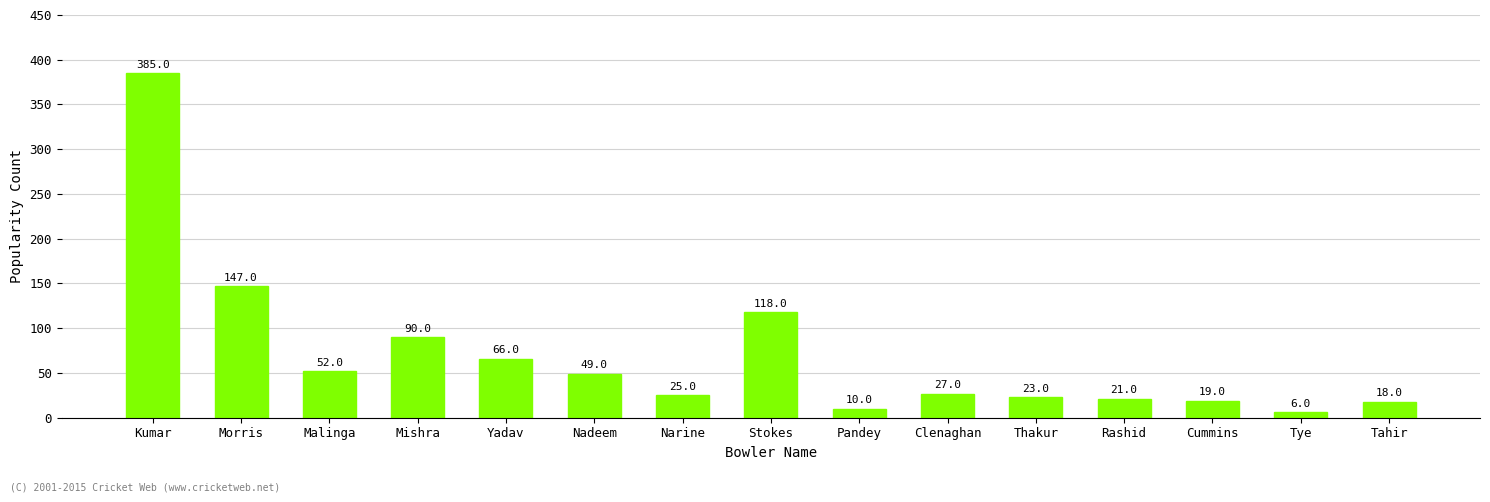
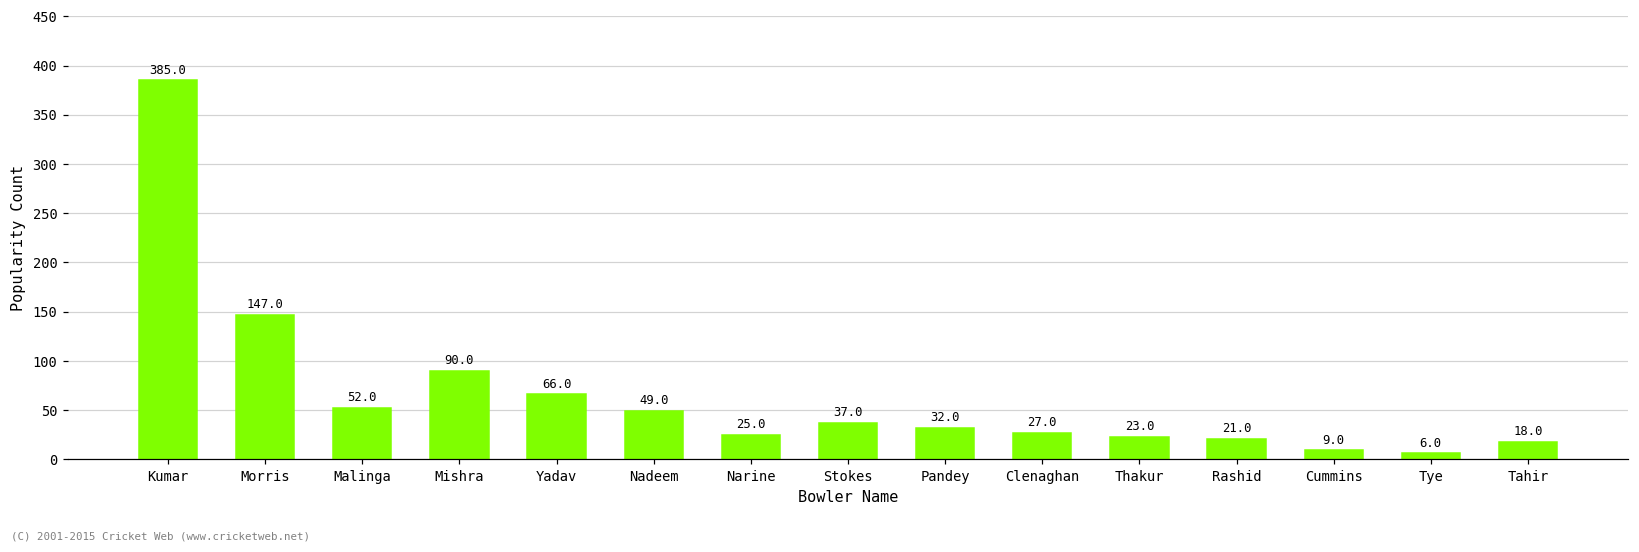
Stokes: 118.0 -> 37.0
Pandey: 10.0 -> 32.0
Cummins: 19.0 -> 9.0
